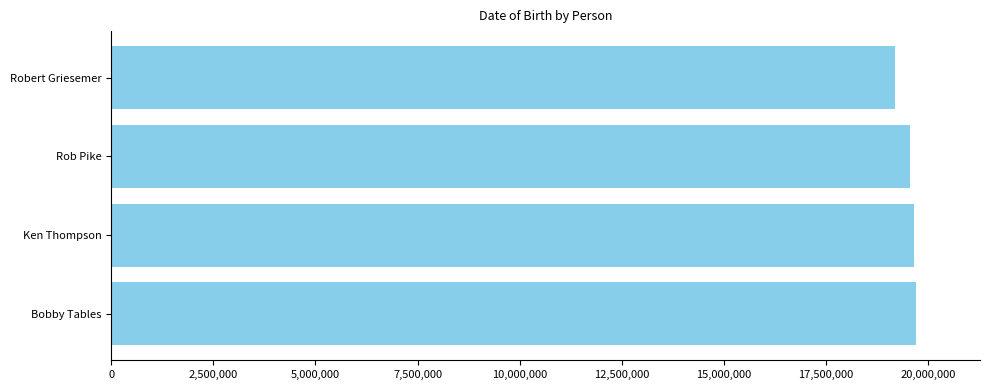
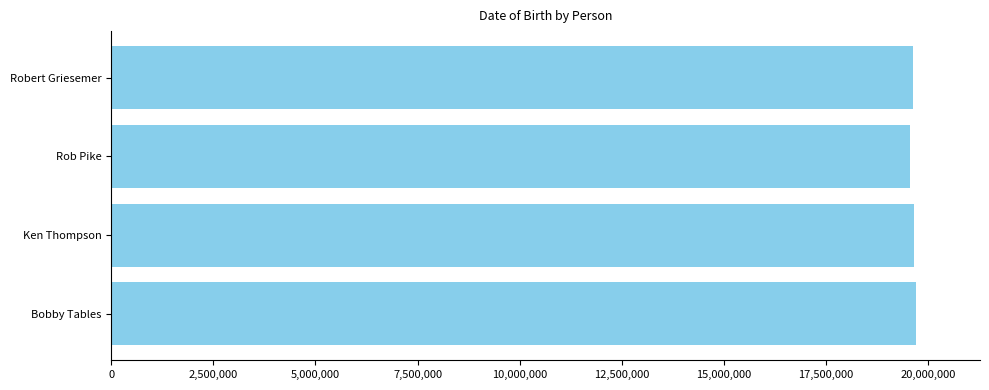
Robert Griesemer: 19,200,000 -> 19,600,000
